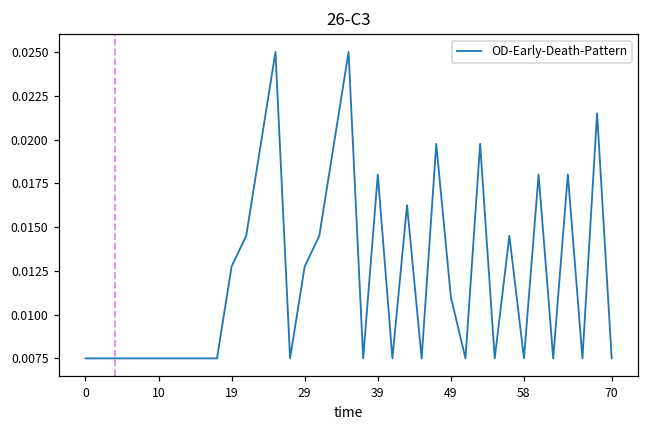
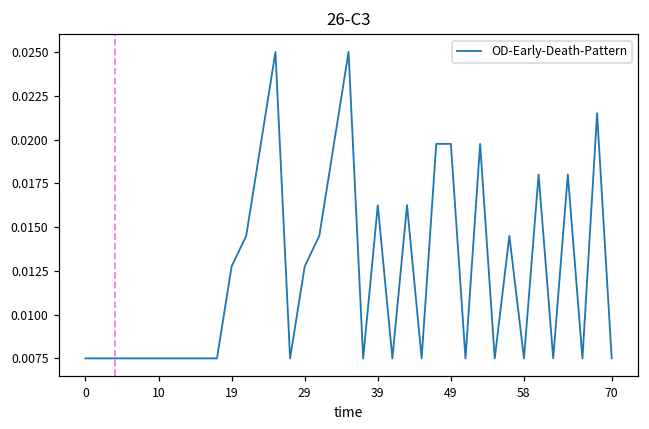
39: 0.0180 -> 0.0163
49: 0.0110 -> 0.0198
